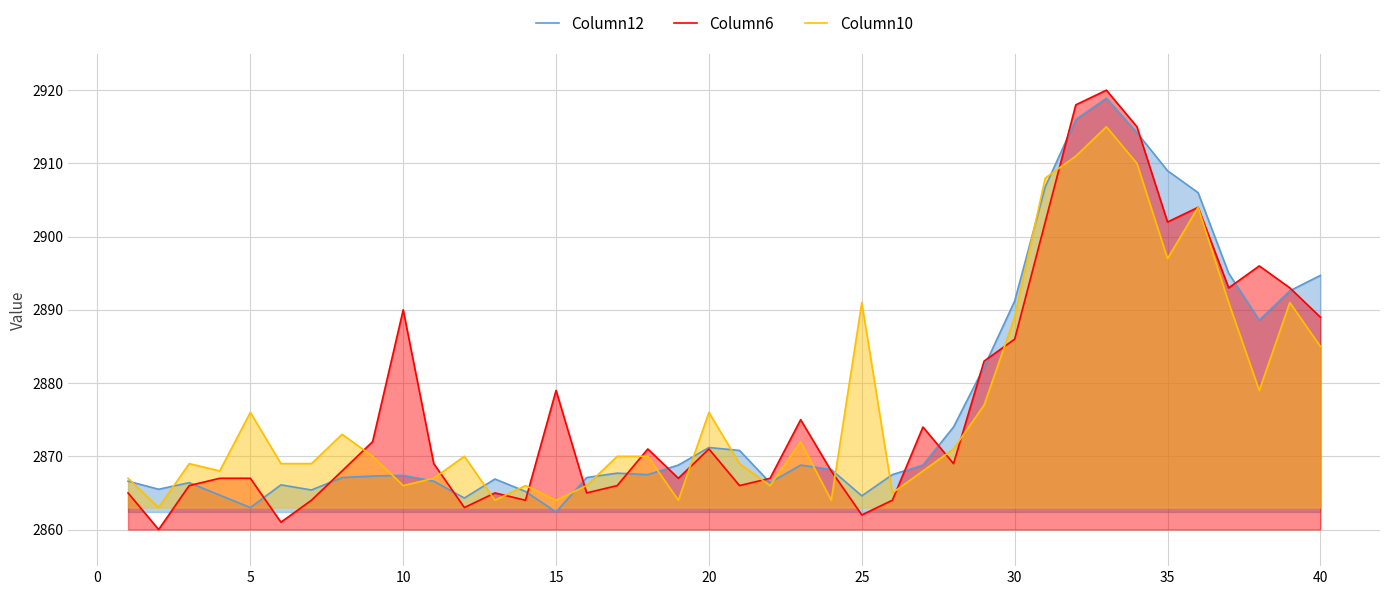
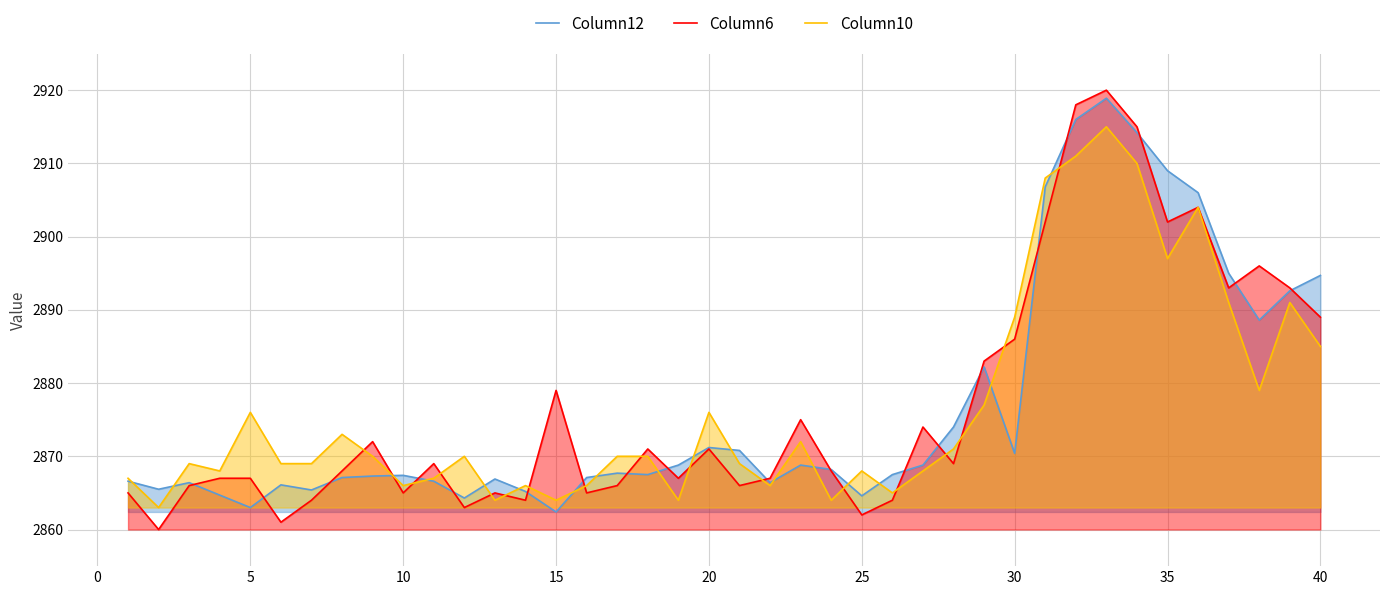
Column6, 10: 2890 -> 2865
Column10, 25: 2891 -> 2868
Column12, 30: 2891 -> 2870
